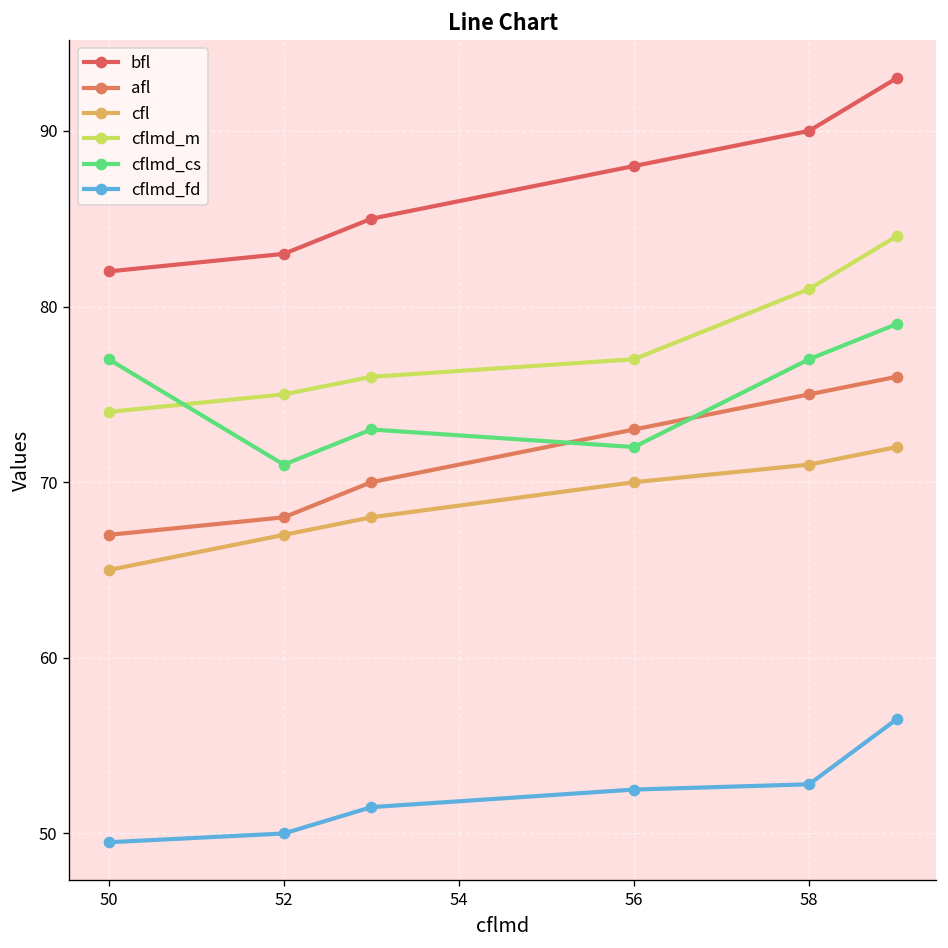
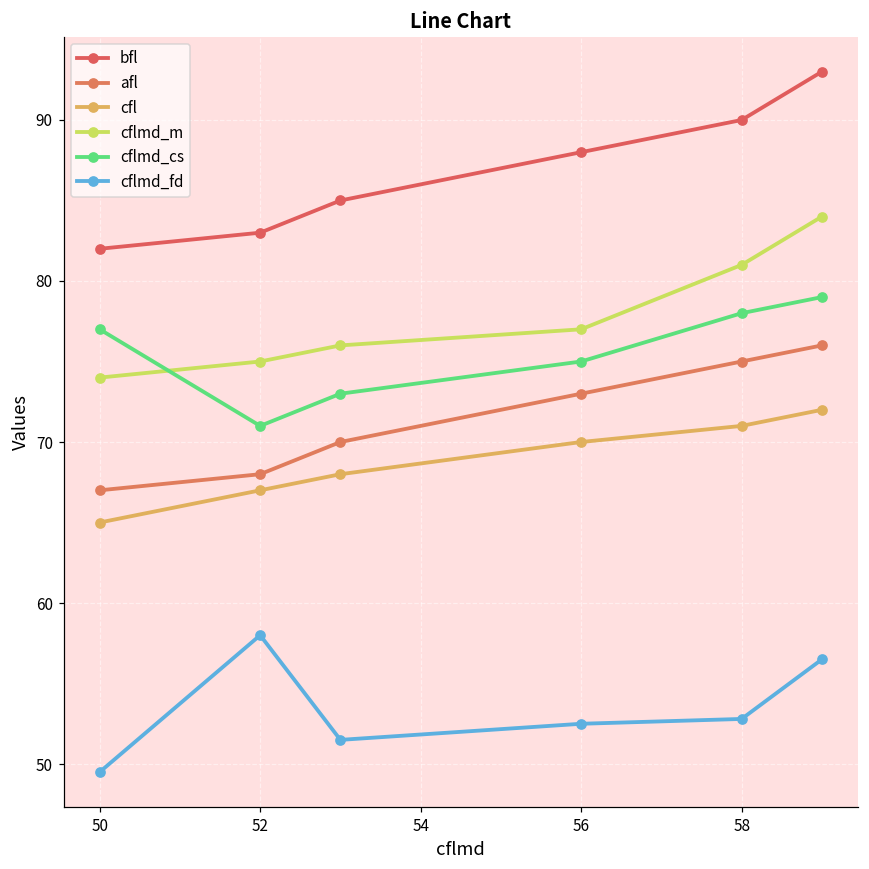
cflmd_fd, 52: 50 -> 58
cflmd_cs, 56: 72 -> 75
cflmd_cs, 58: 77 -> 78
